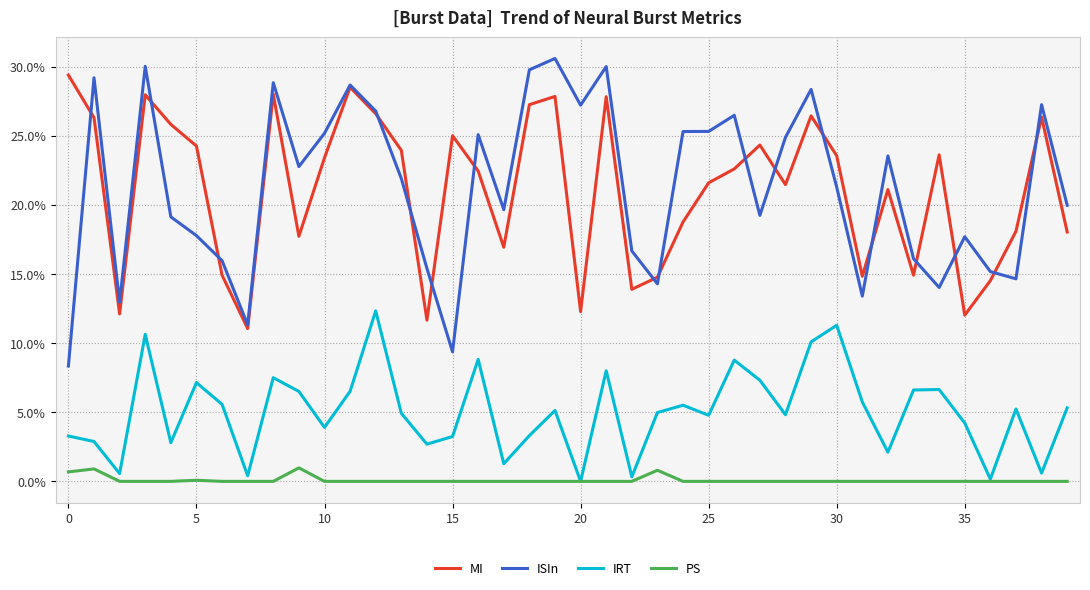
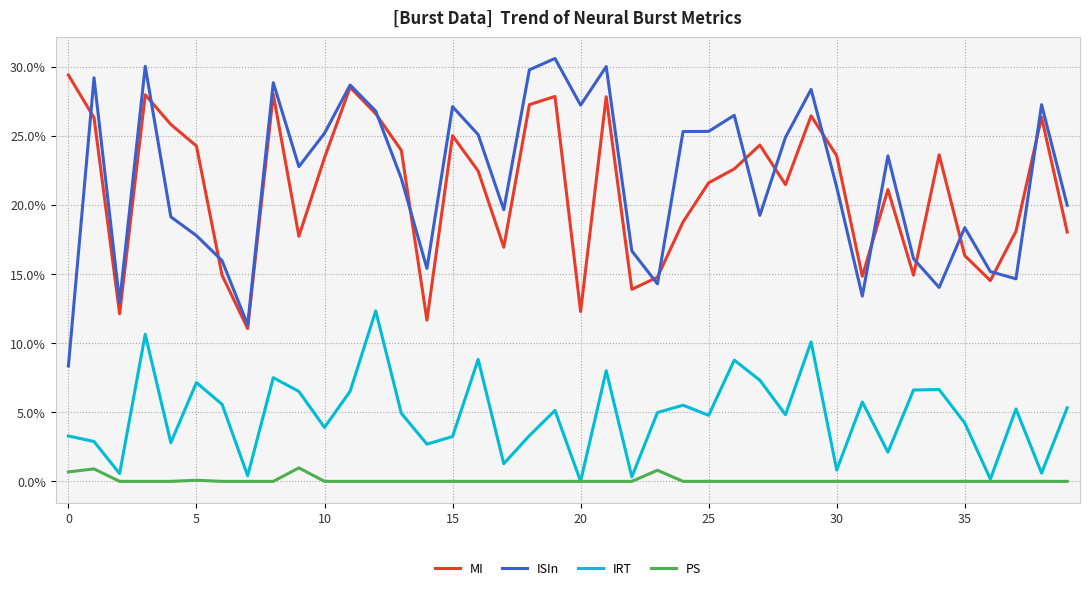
ISIn, 15: 9.4% -> 27.1%
IRT, 30: 11.3% -> 0.8%
MI, 35: 12.0% -> 16.3%
ISIn, 35: 17.7% -> 18.3%
